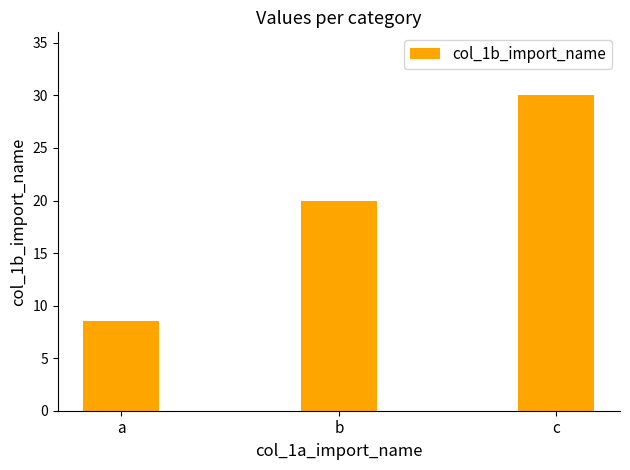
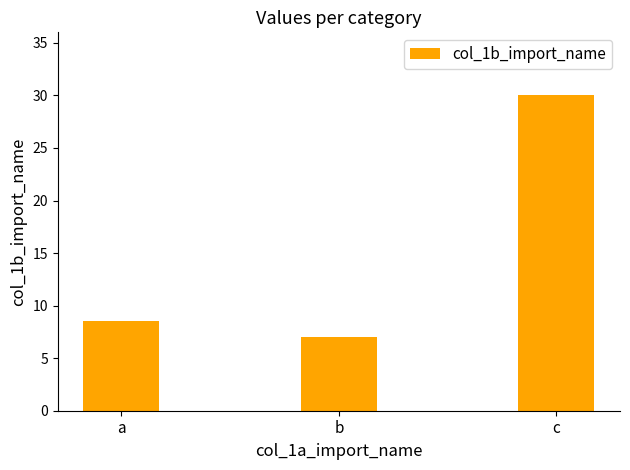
b: 20 -> 7
